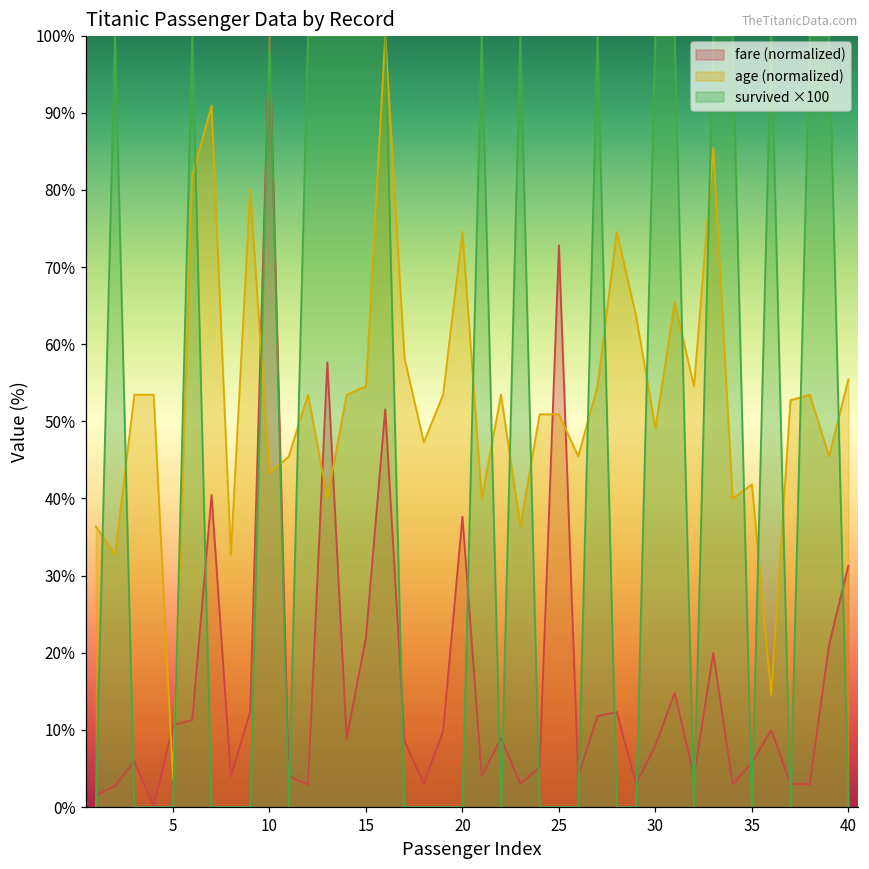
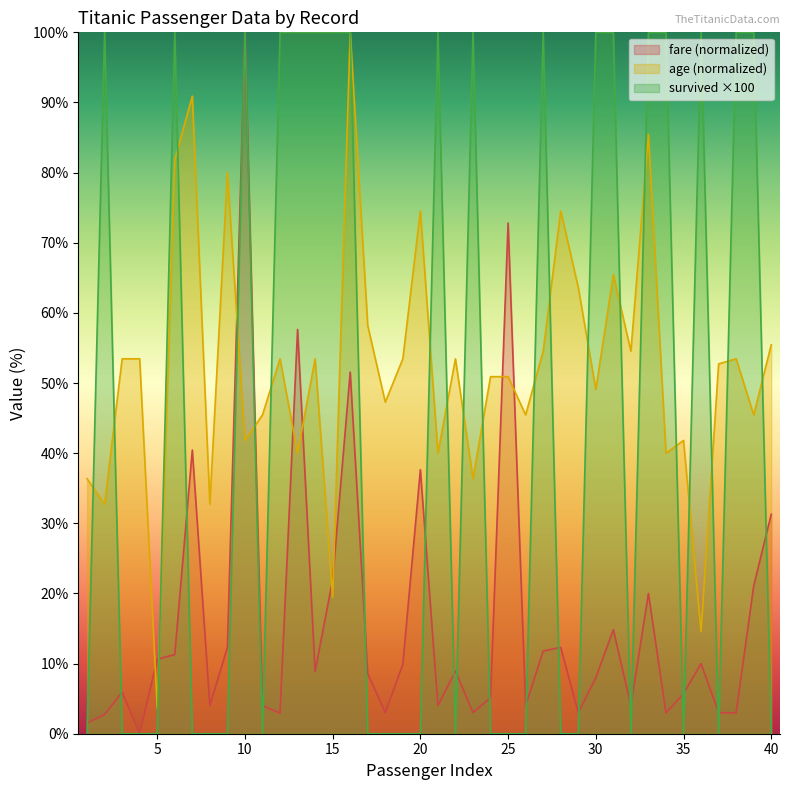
age (normalized), 10: 43% -> 42%
age (normalized), 15: 55% -> 19%
